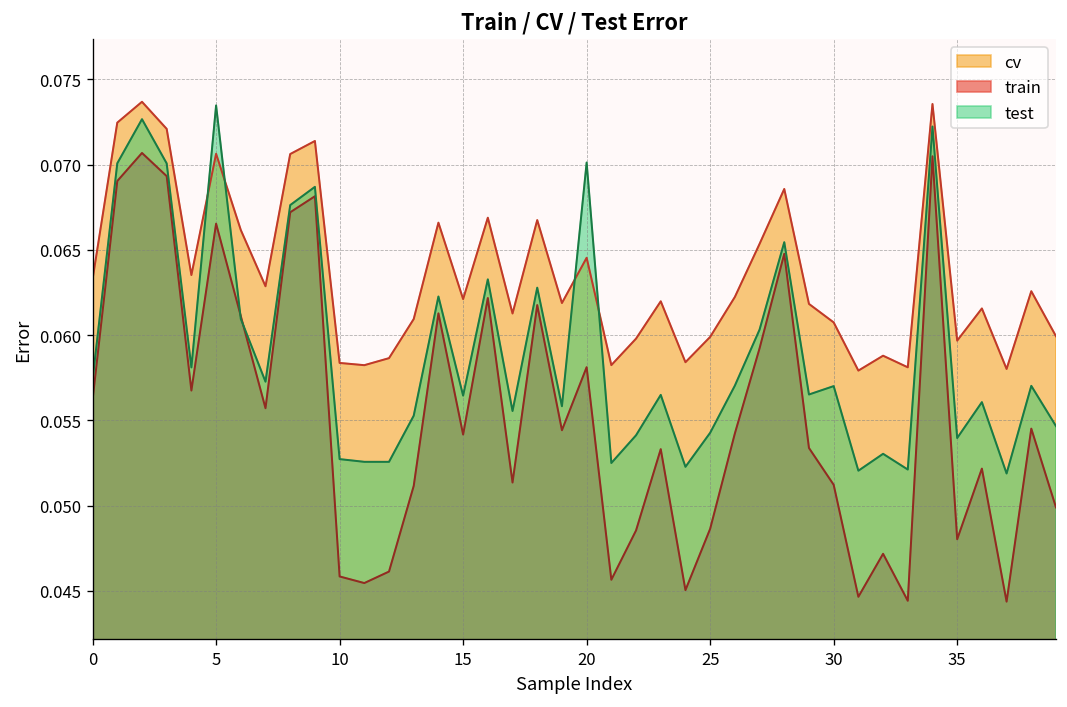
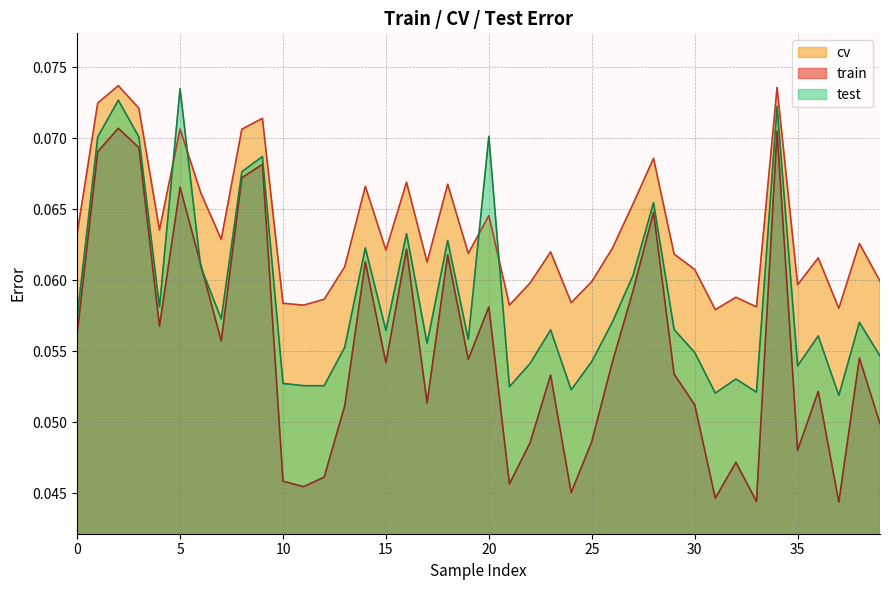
test, 30: 0.0570 -> 0.0549
